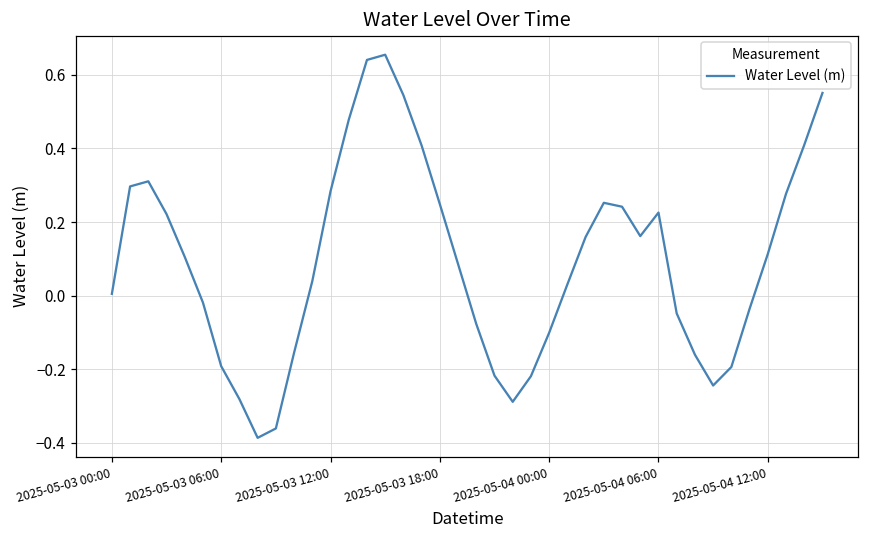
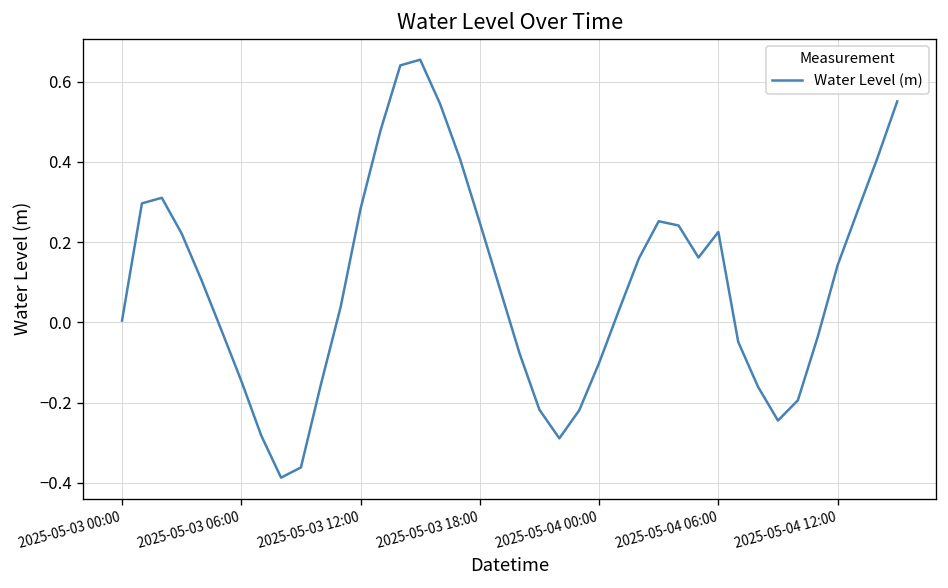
2025-05-03 06:00: -0.19 -> -0.15
2025-05-04 12:00: 0.11 -> 0.14
